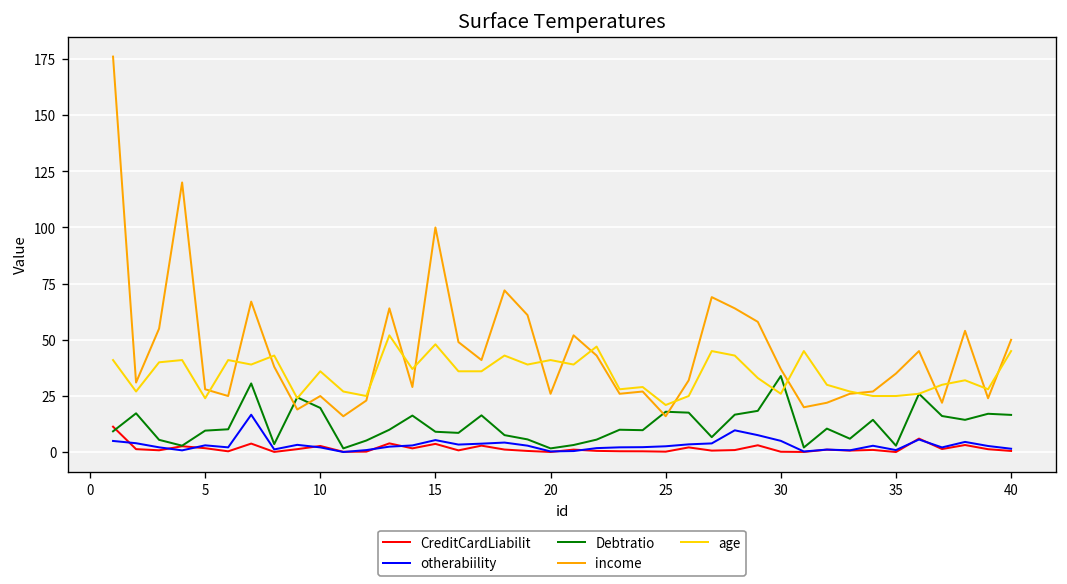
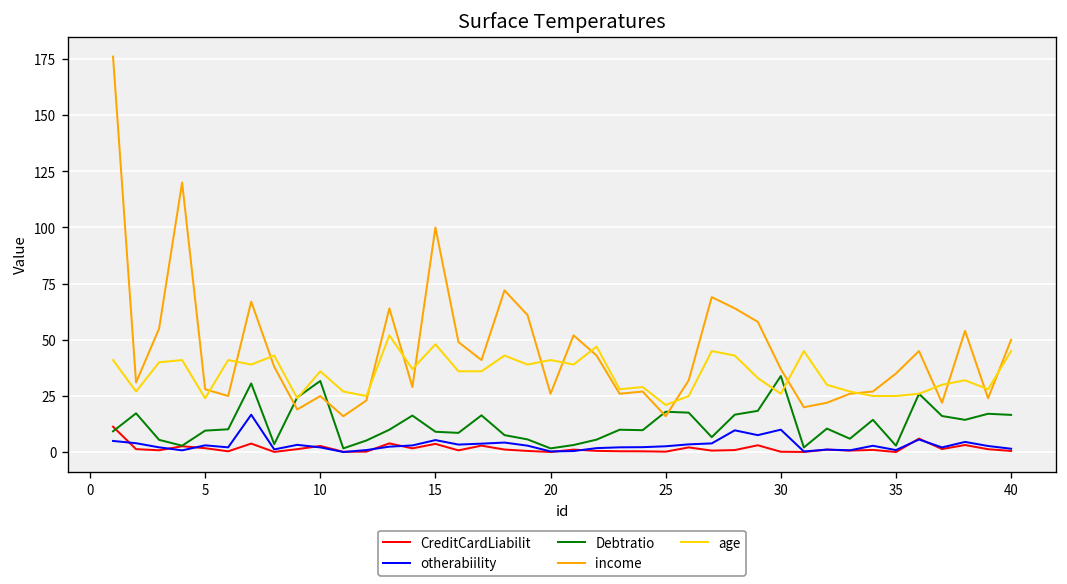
Debtratio, 10: 20 -> 32
otherabiility, 30: 5 -> 10
